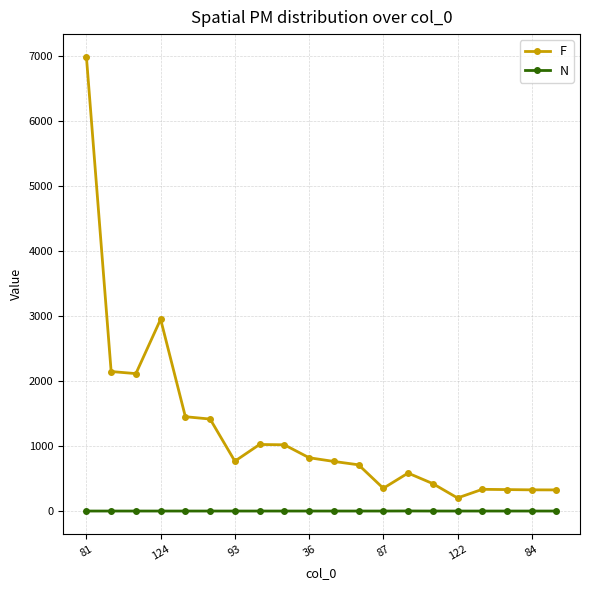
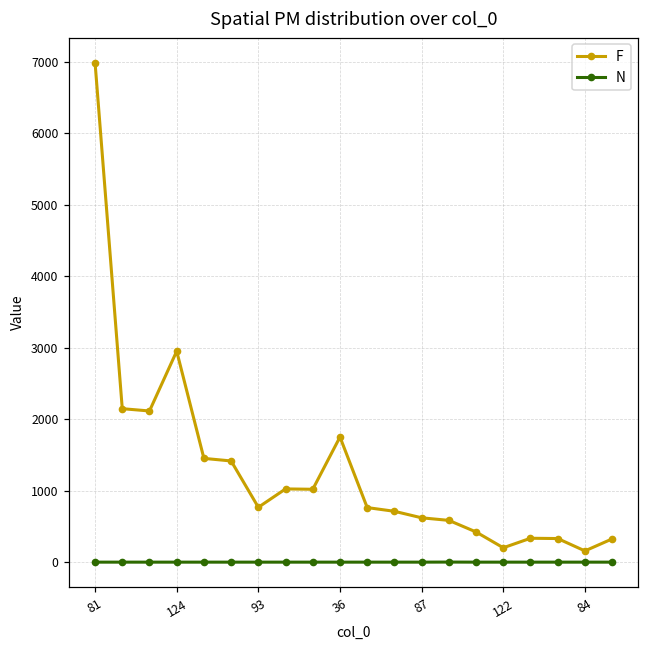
F, 36: 800 -> 1800
F, 87: 400 -> 600
F, 84: 300 -> 200
